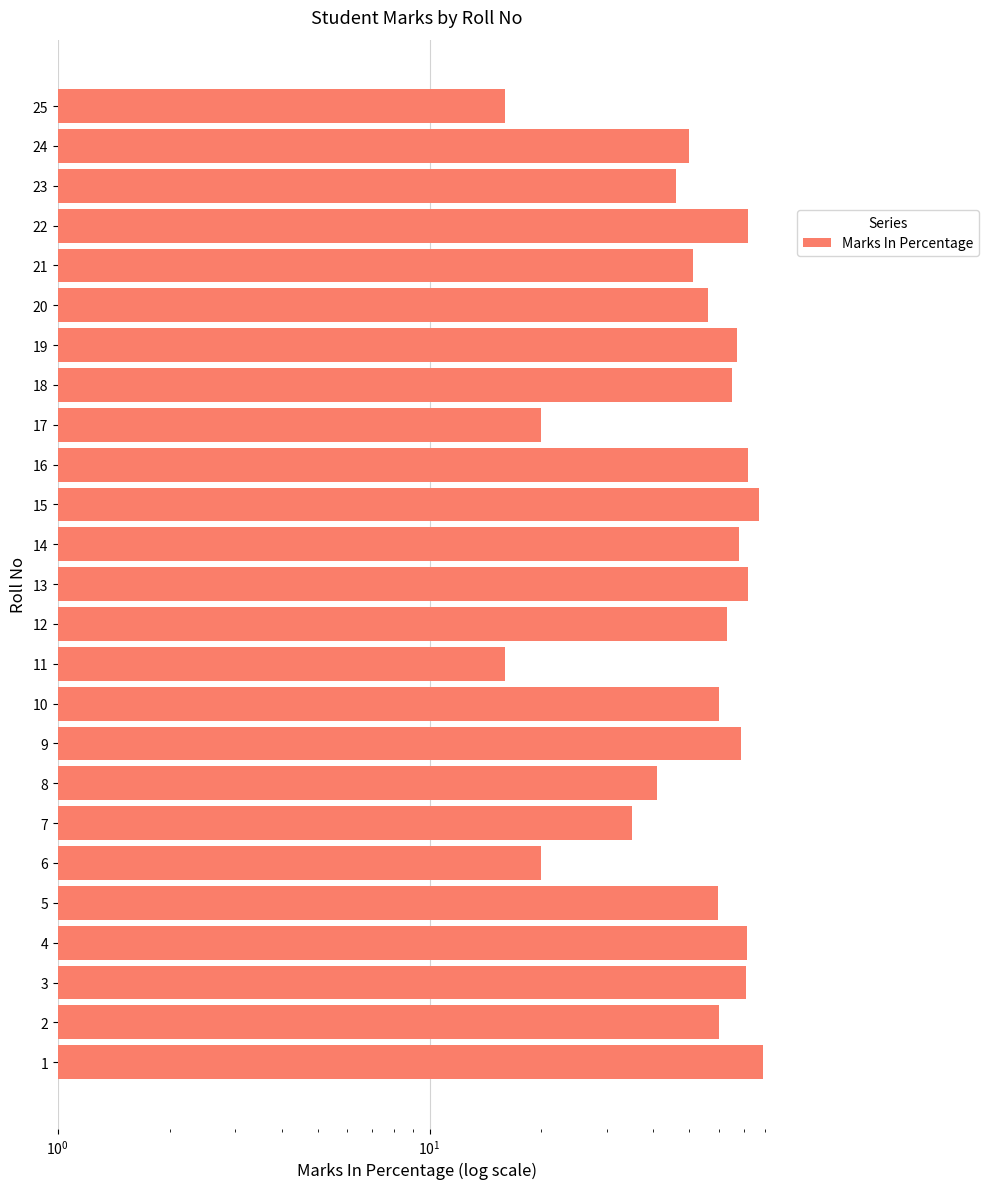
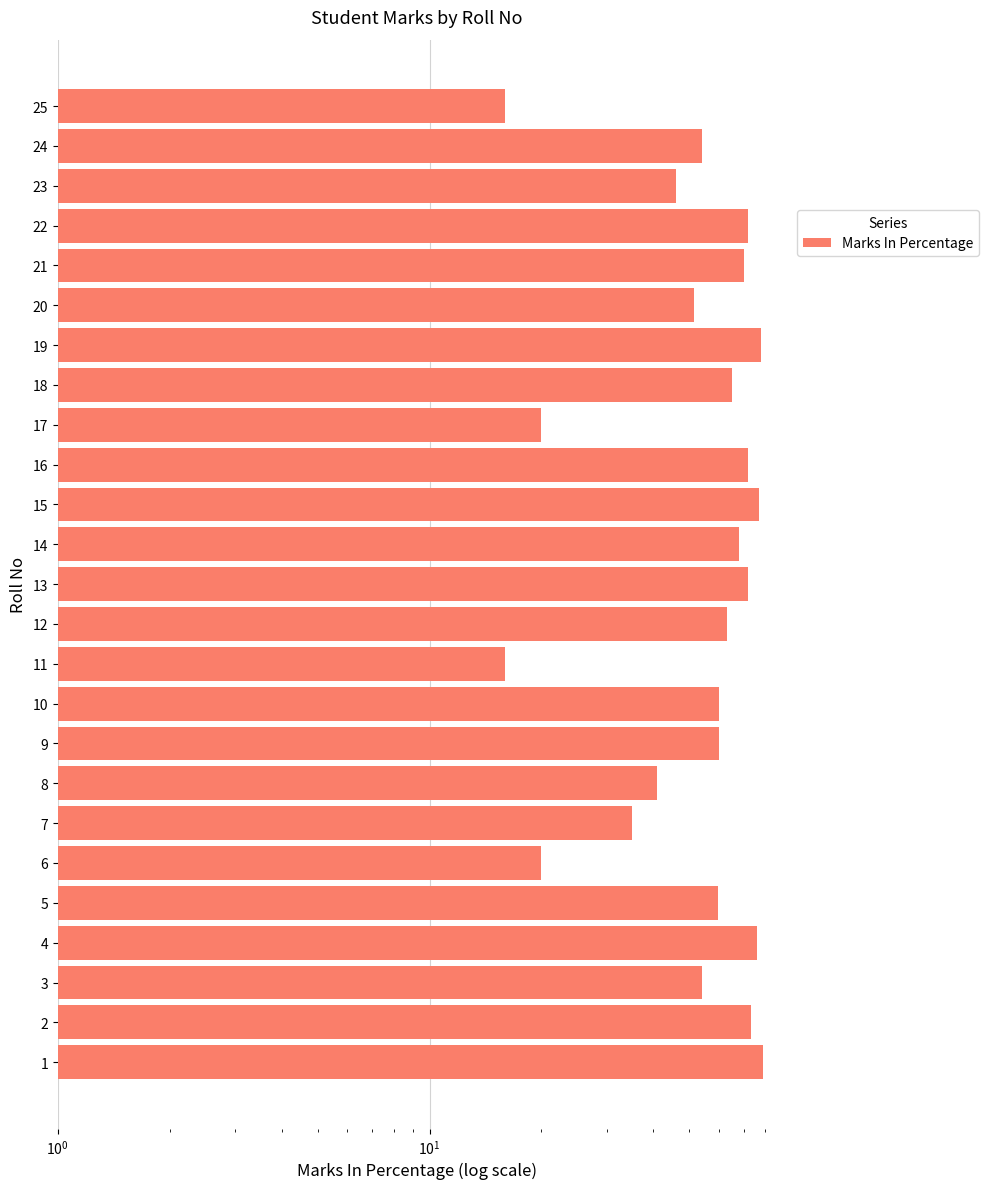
24: 50 -> 54
21: 51 -> 70
20: 56 -> 52
19: 67 -> 78
9: 69 -> 60
4: 72 -> 76
3: 71 -> 54
2: 60 -> 73
